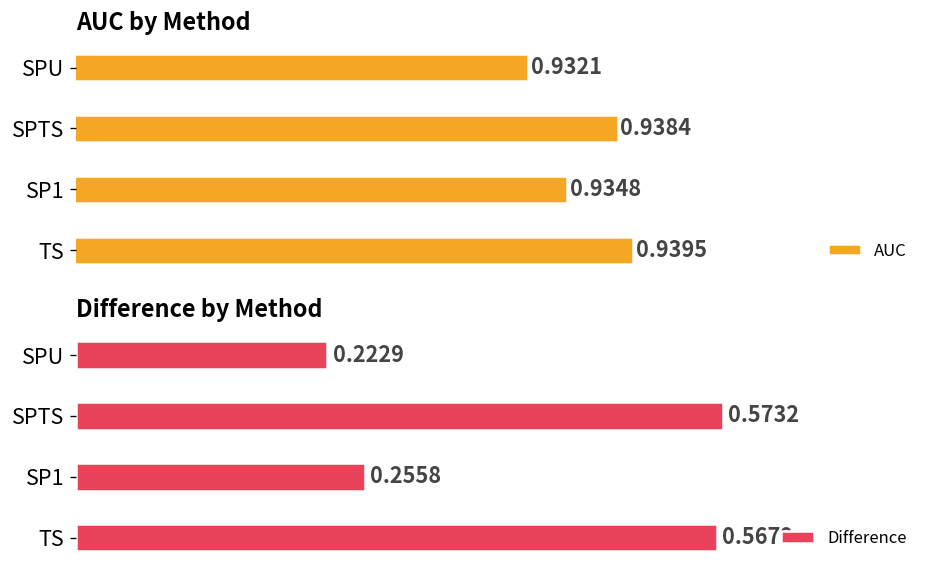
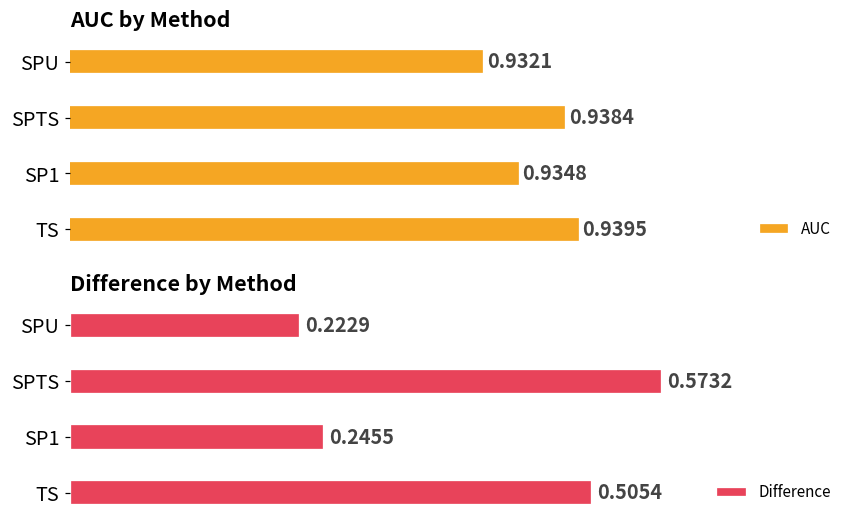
Difference by Method, SP1: 0.2558 -> 0.2455
Difference by Method, TS: 0.5679 -> 0.5054
